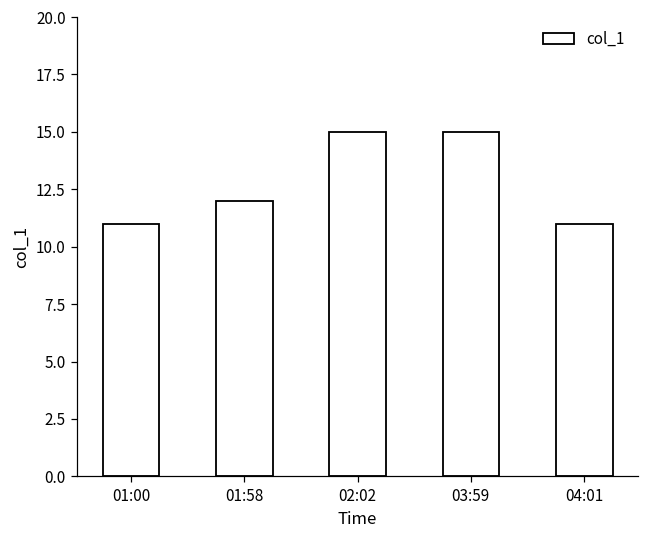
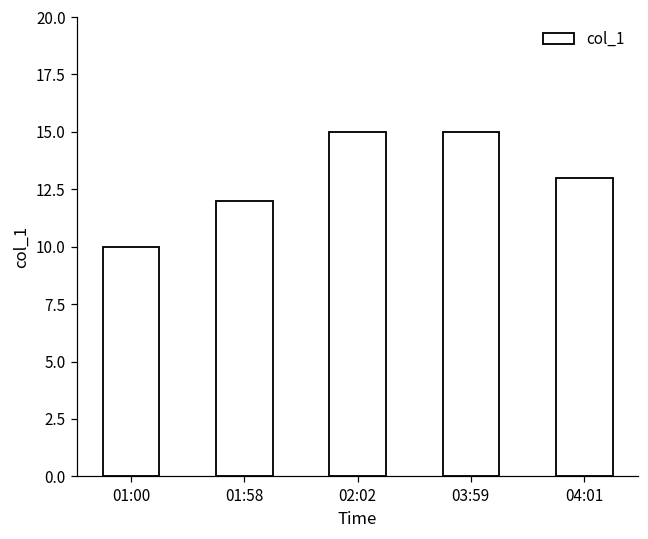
01:00: 11 -> 10
04:01: 11 -> 13
